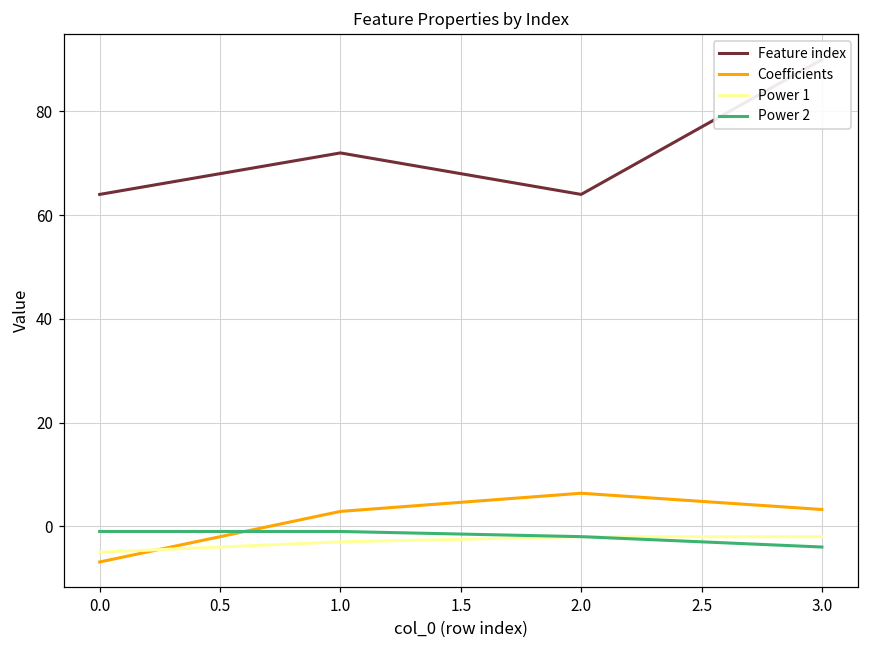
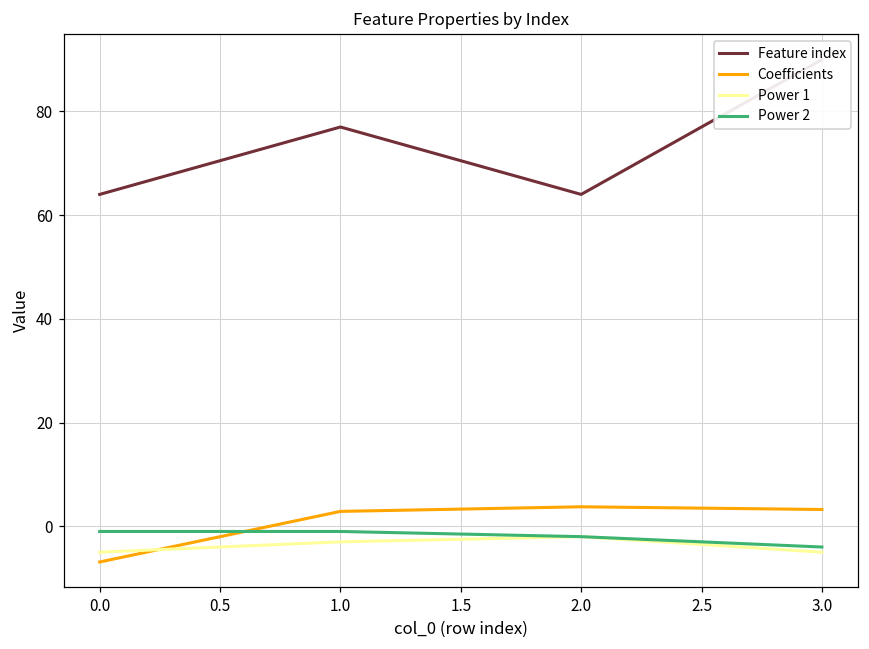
Feature index, 1.0: 72 -> 77
Coefficients, 2.0: 6 -> 4
Power 1, 3.0: -2 -> -5
